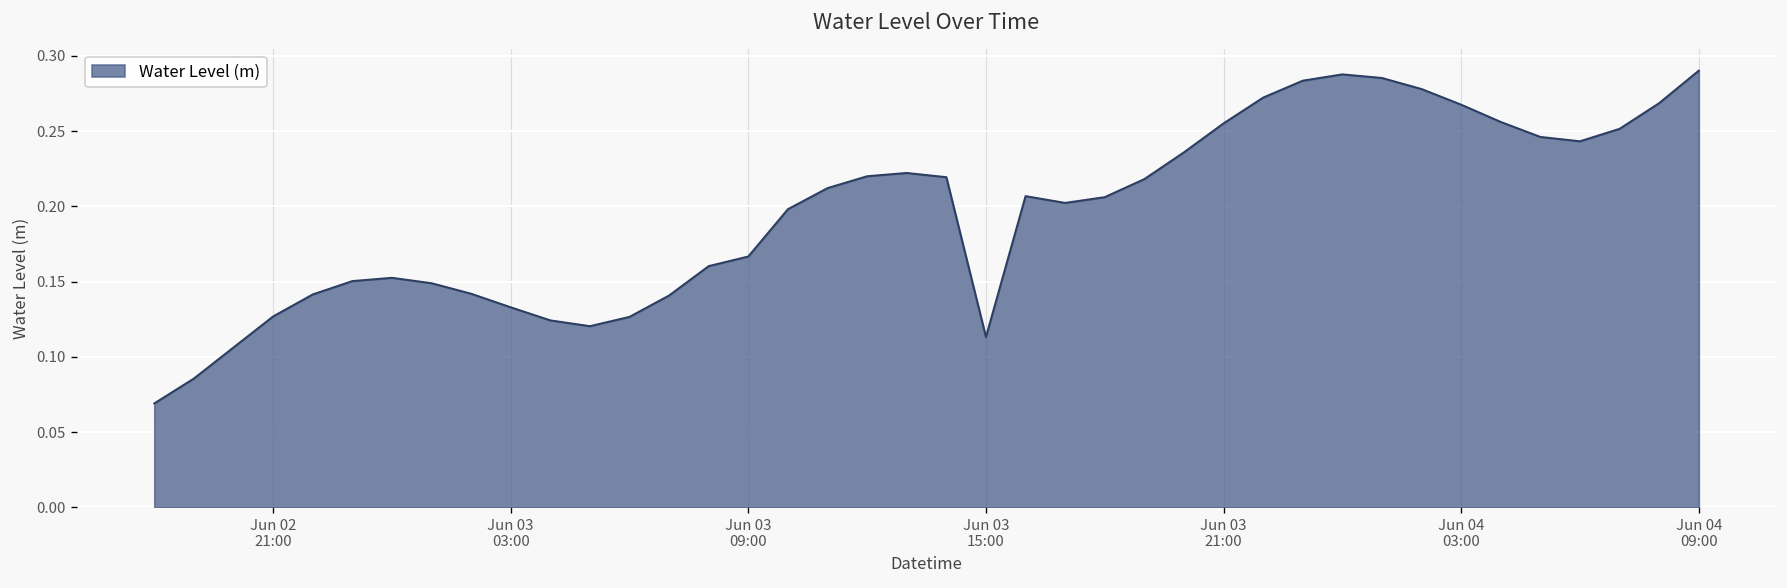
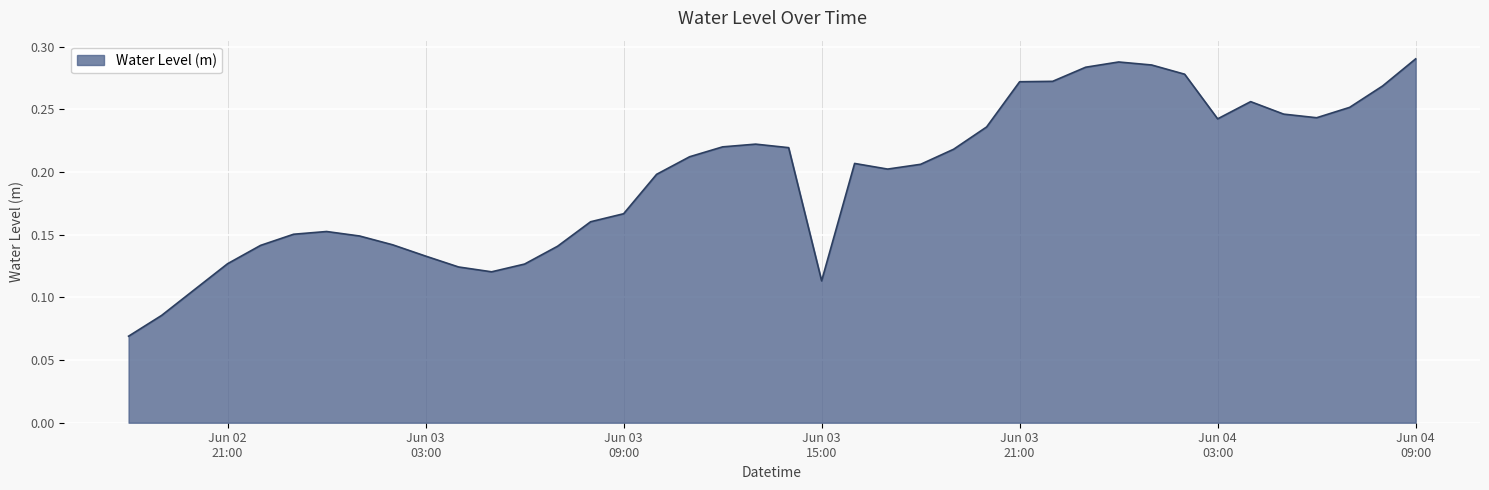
Jun 03 21:00: 0.255 -> 0.272
Jun 04 03:00: 0.268 -> 0.242
